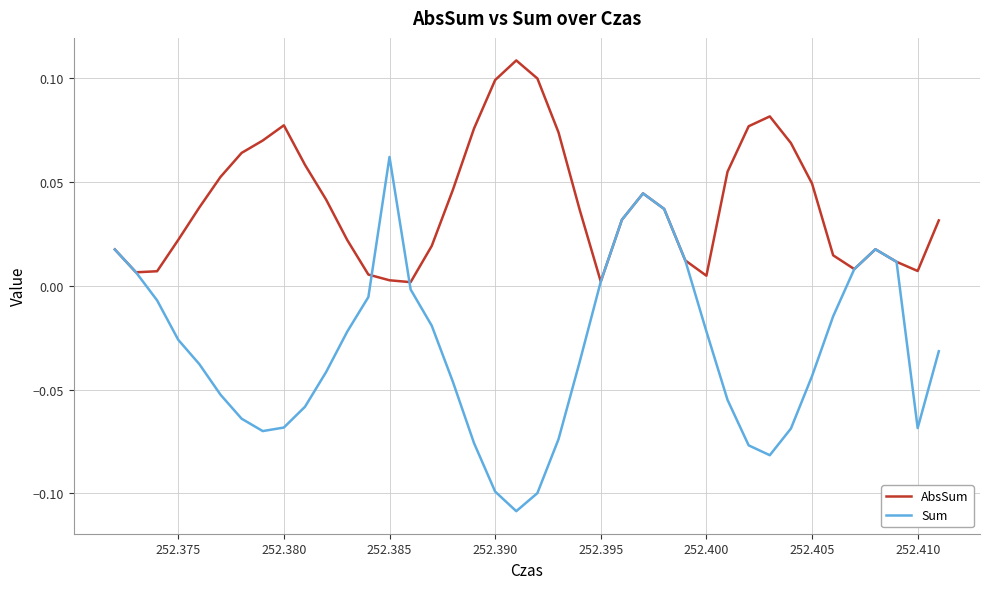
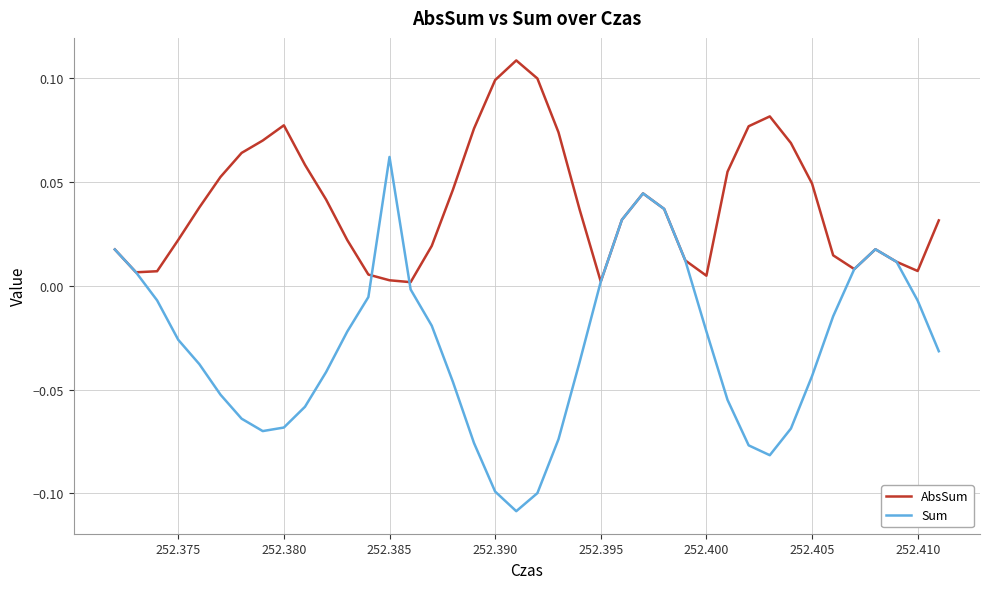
Sum, 252.410: -0.069 -> -0.007
